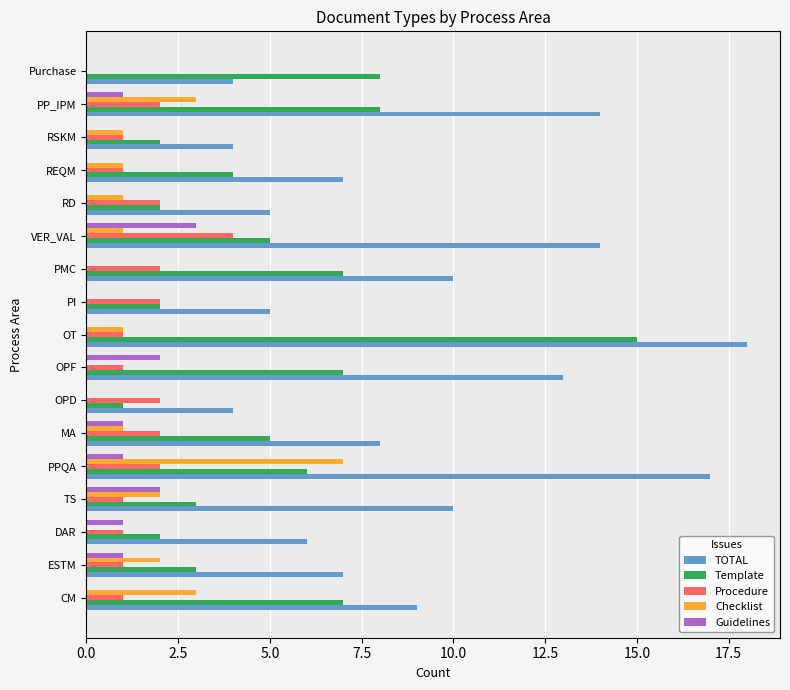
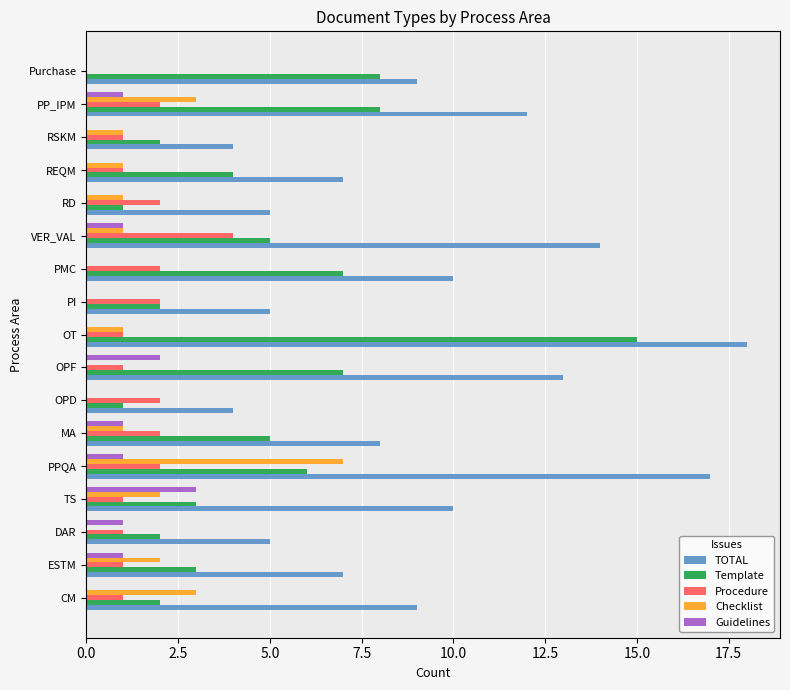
TOTAL, Purchase: 4 -> 9
TOTAL, PP_IPM: 14 -> 12
Template, RD: 2 -> 1
Guidelines, VER_VAL: 3 -> 1
Guidelines, TS: 2 -> 3
TOTAL, DAR: 6 -> 5
Template, CM: 7 -> 2
